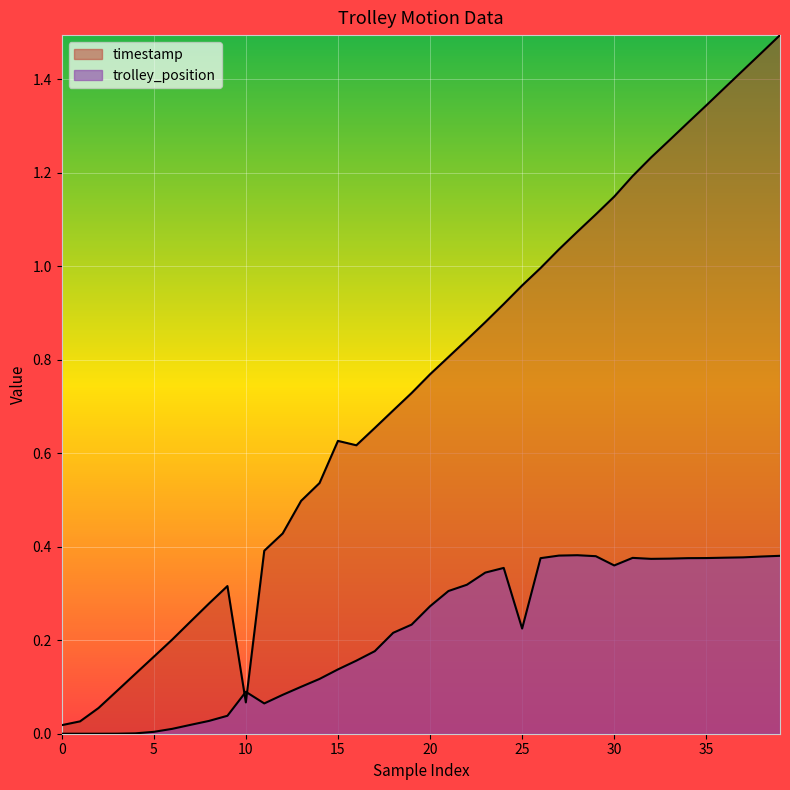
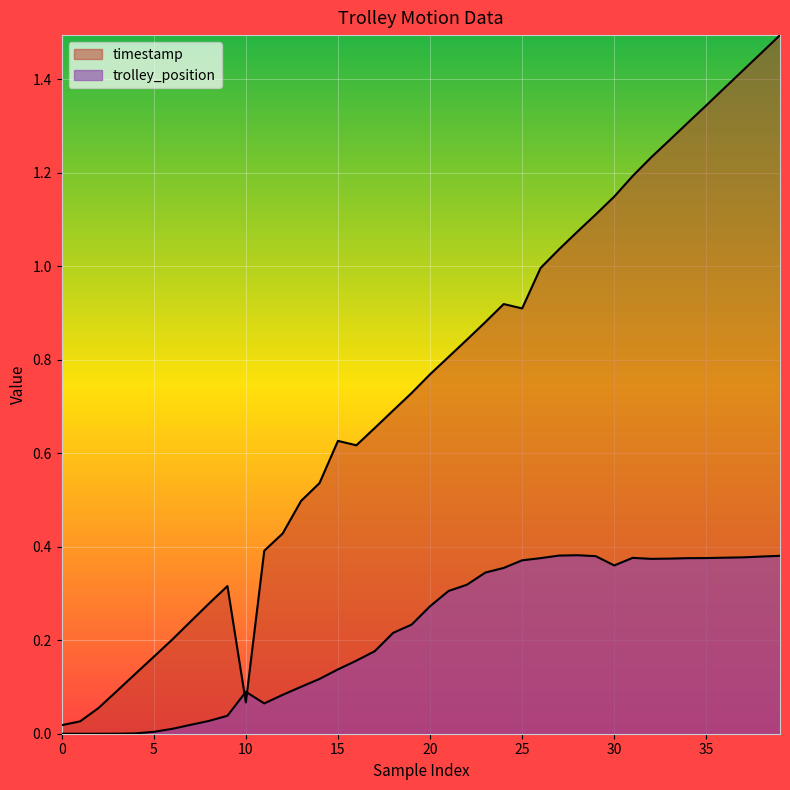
timestamp, 25: 0.96 -> 0.91
trolley_position, 25: 0.23 -> 0.37
